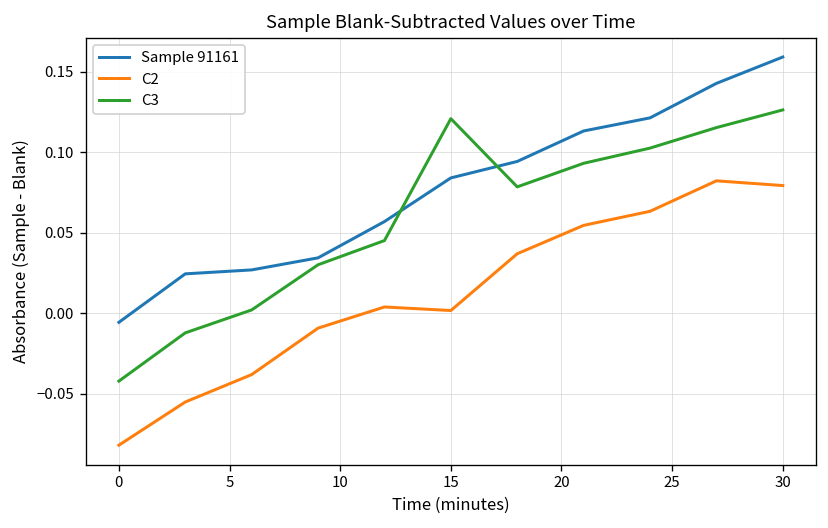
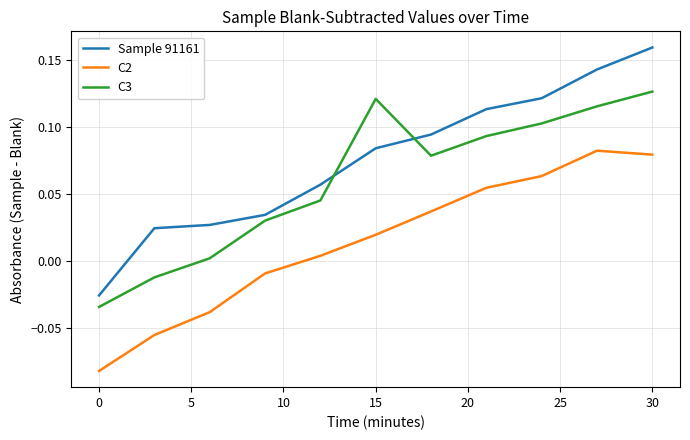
Sample 91161, 0: -0.006 -> -0.026
C3, 0: -0.042 -> -0.034
C2, 15: 0.002 -> 0.020
